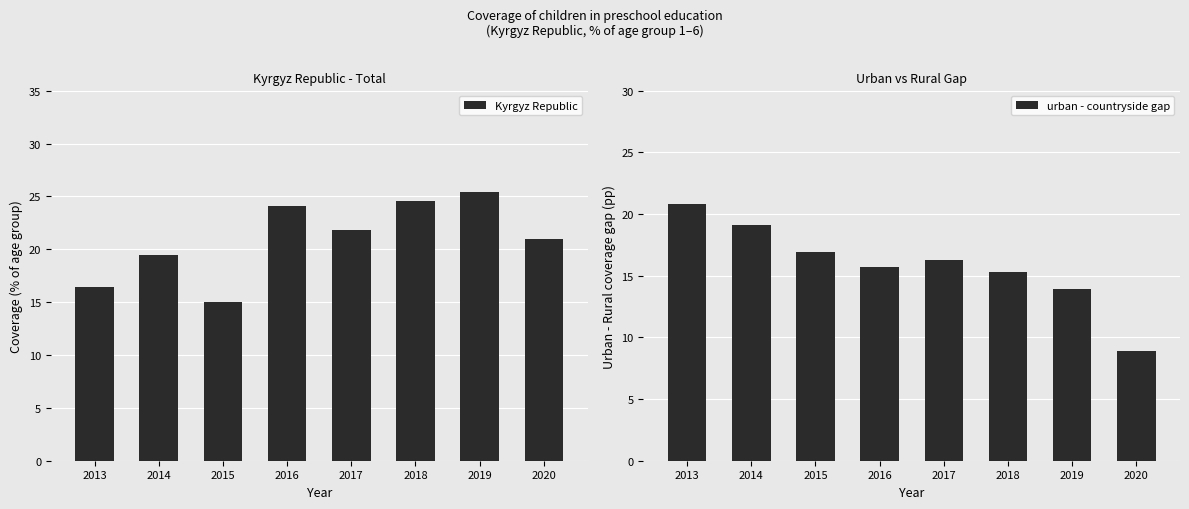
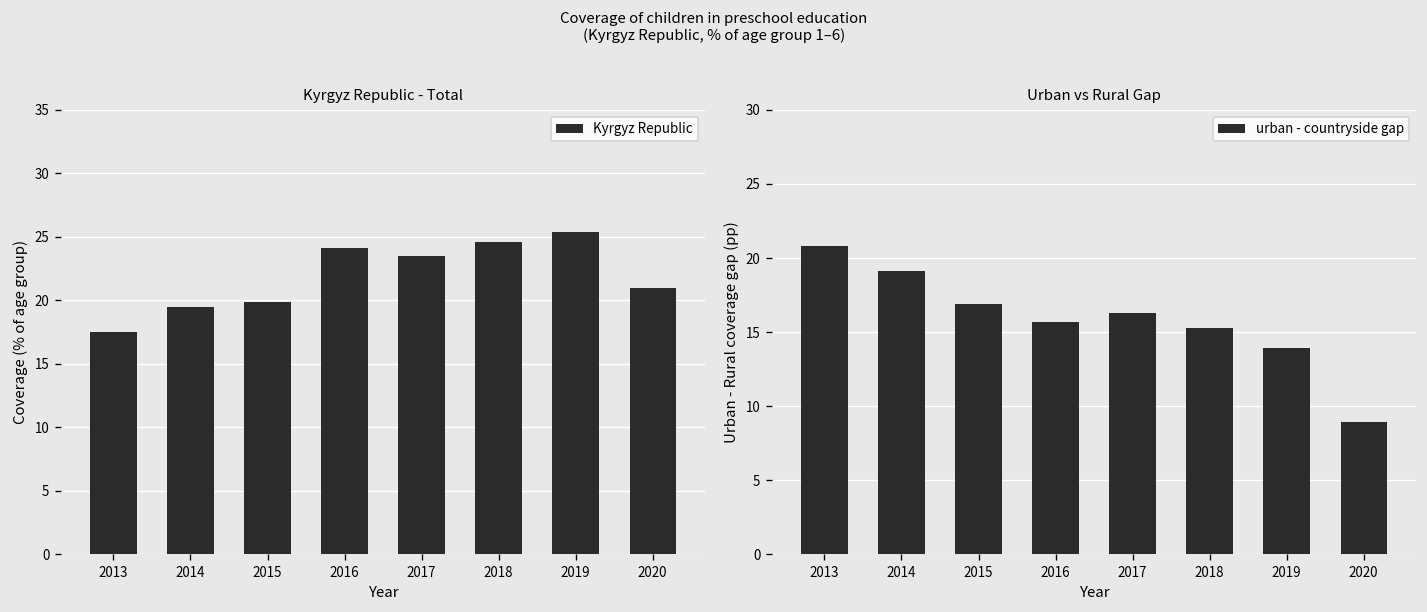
Kyrgyz Republic - Total, 2013: 16.4 -> 17.5
Kyrgyz Republic - Total, 2015: 15.0 -> 19.9
Kyrgyz Republic - Total, 2017: 21.8 -> 23.5
